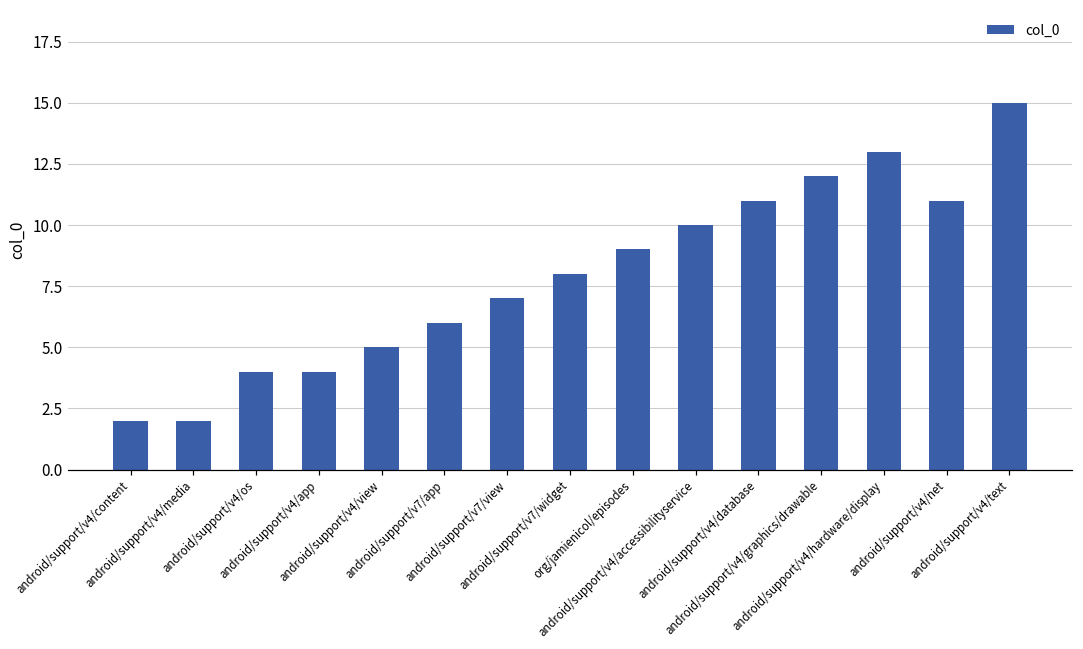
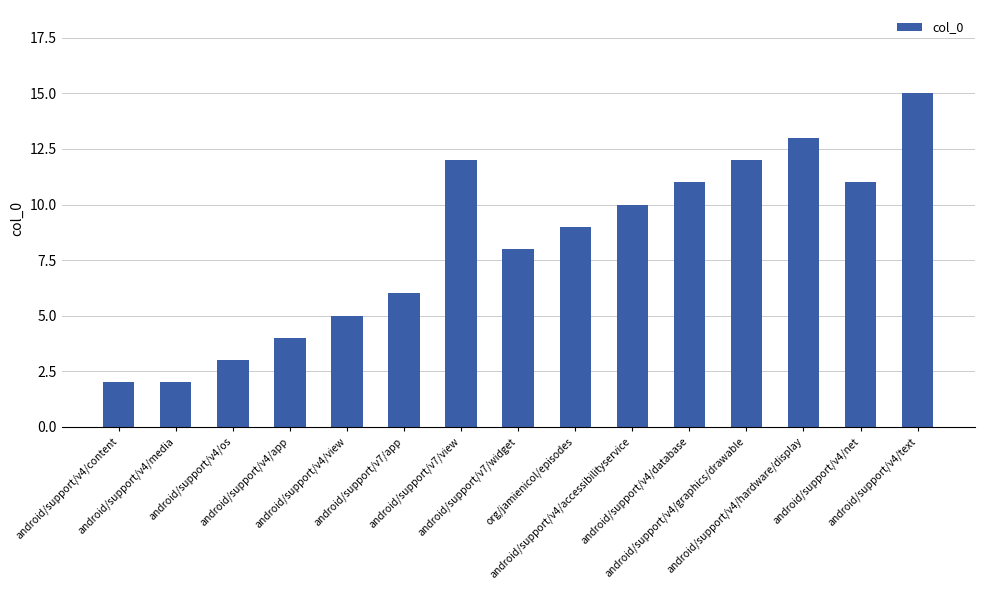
android/support/v4/os: 4 -> 3
android/support/v7/view: 7 -> 12
